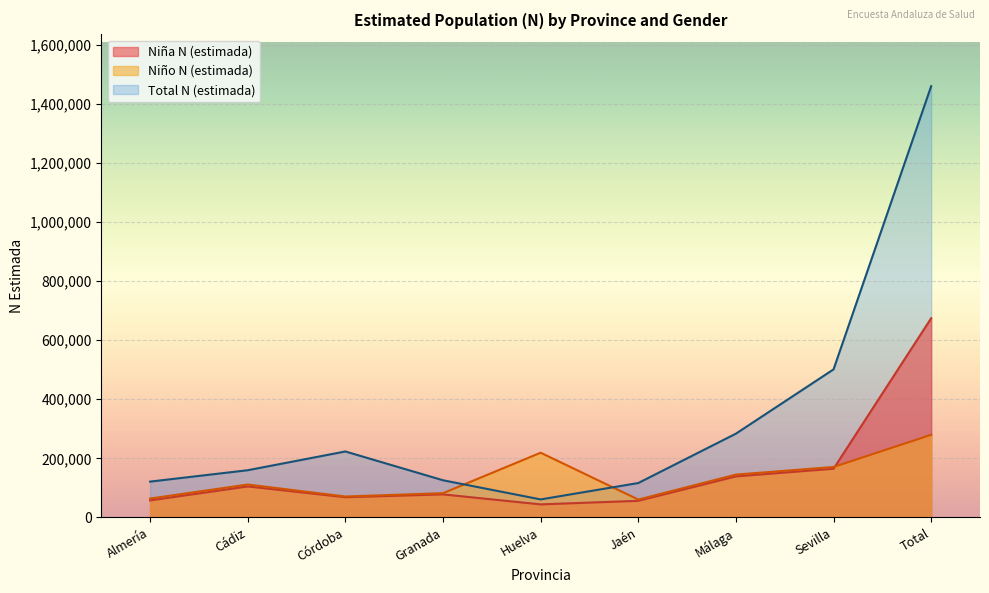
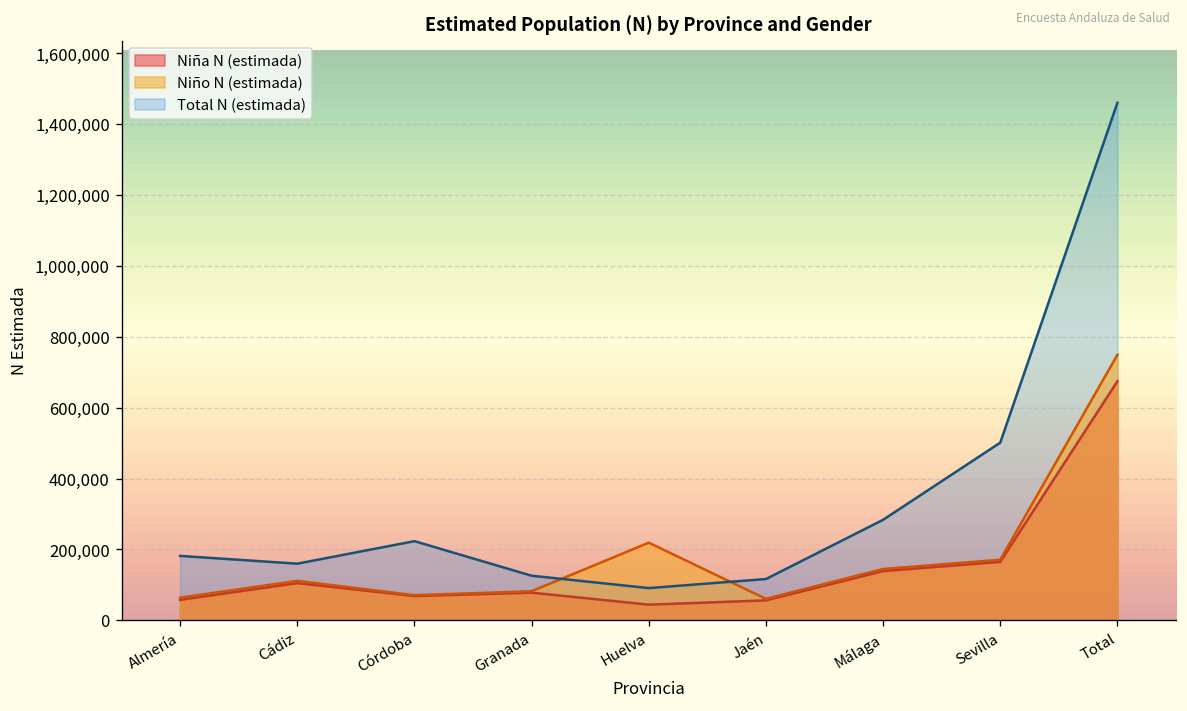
Total N (estimada), Almería: 120,000 -> 180,000
Total N (estimada), Huelva: 60,000 -> 90,000
Niño N (estimada), Total: 280,000 -> 750,000
